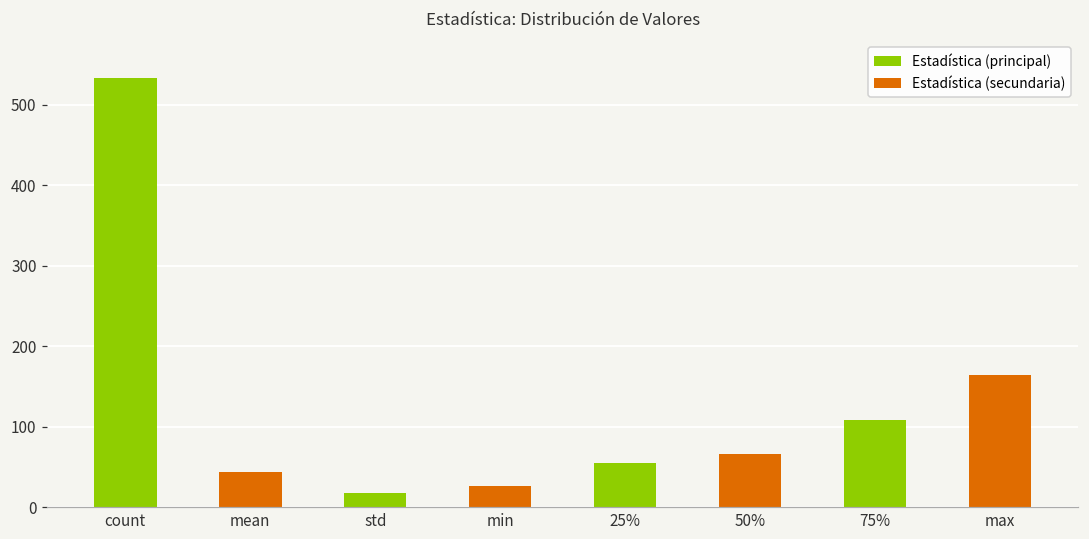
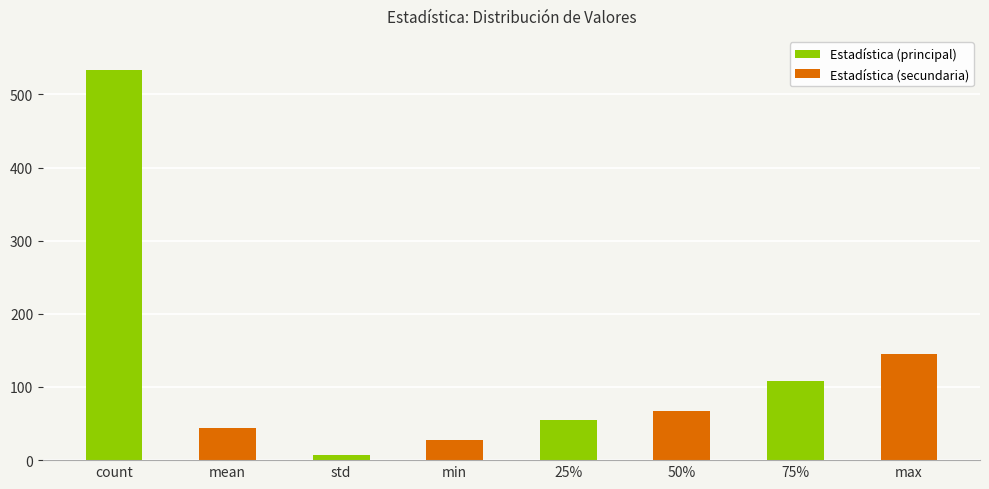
std: 20 -> 10
max: 160 -> 150
